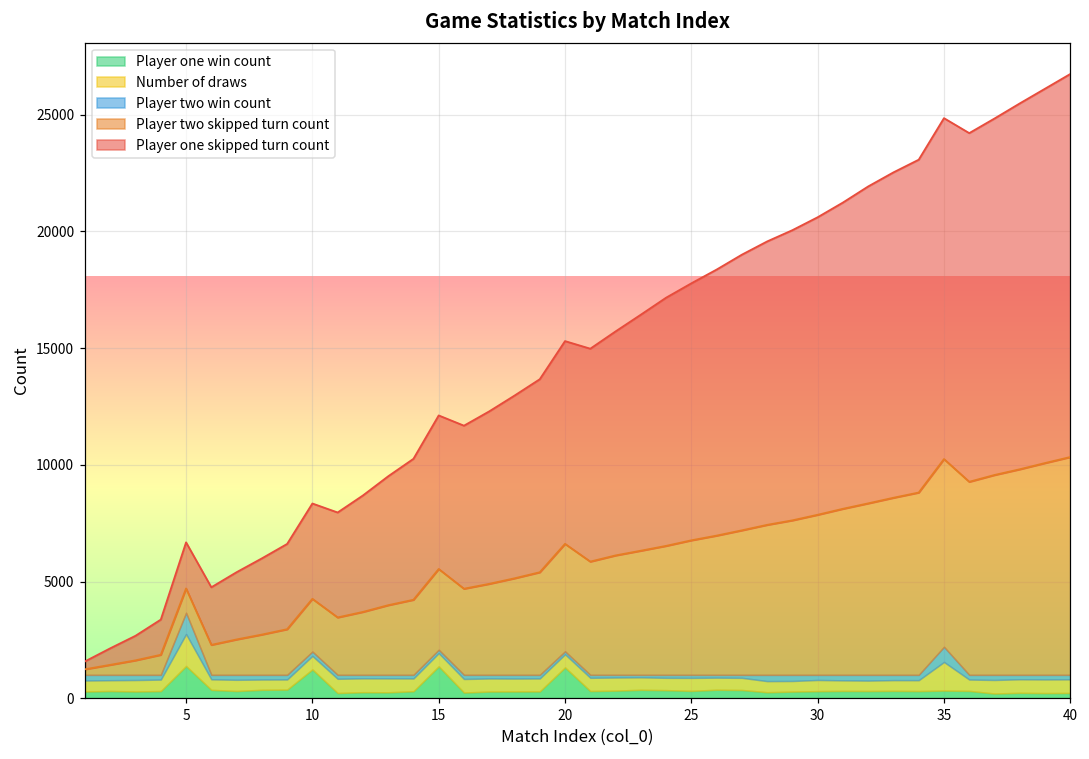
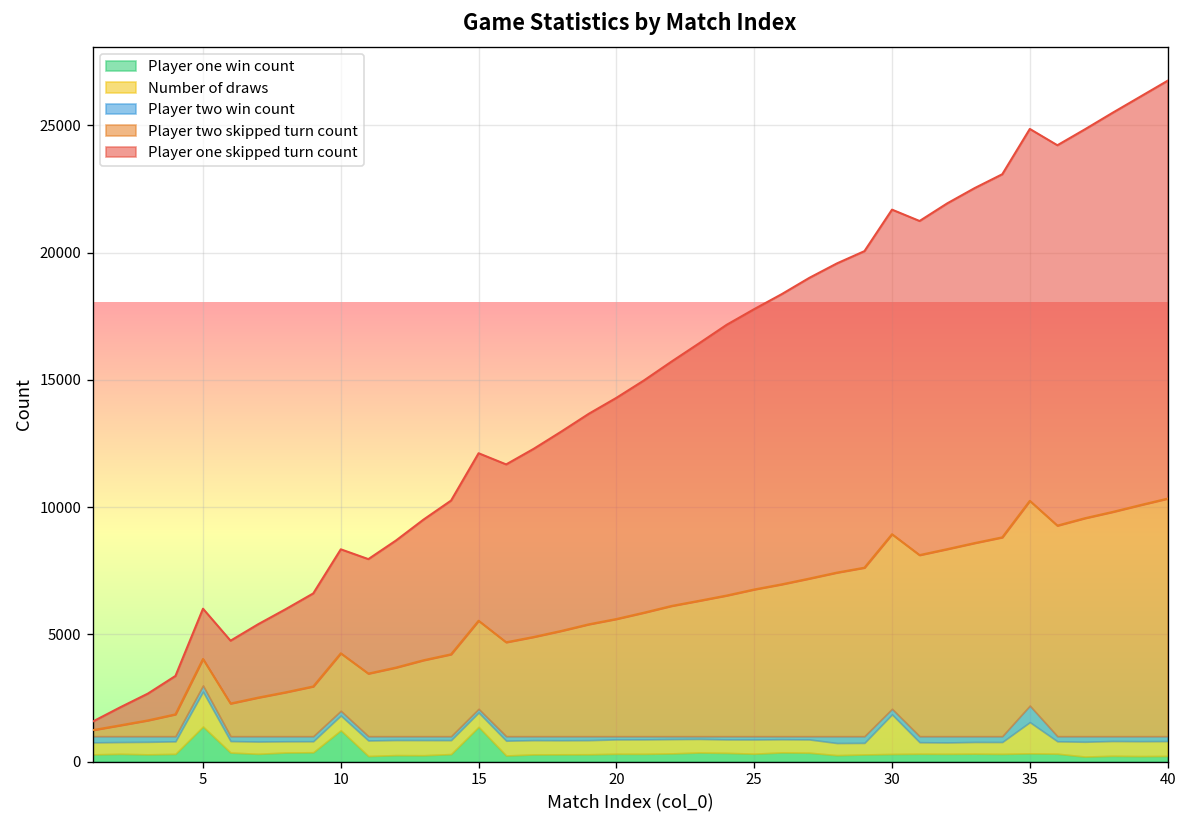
Player two win count, 5: 900 -> 200
Player one win count, 20: 1300 -> 300
Number of draws, 30: 500 -> 1600
